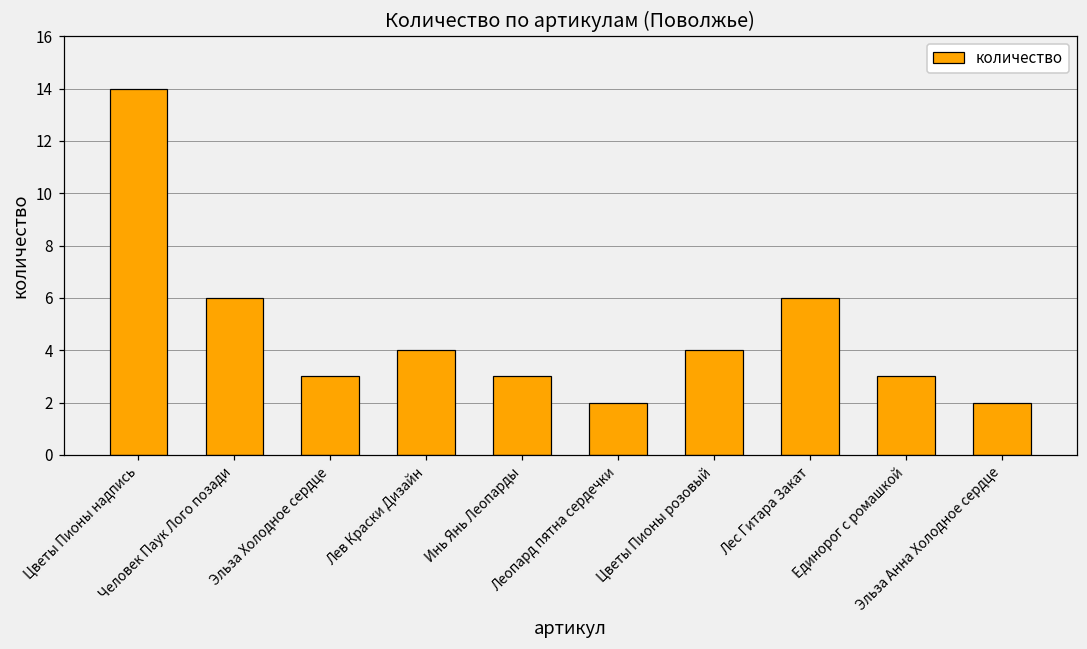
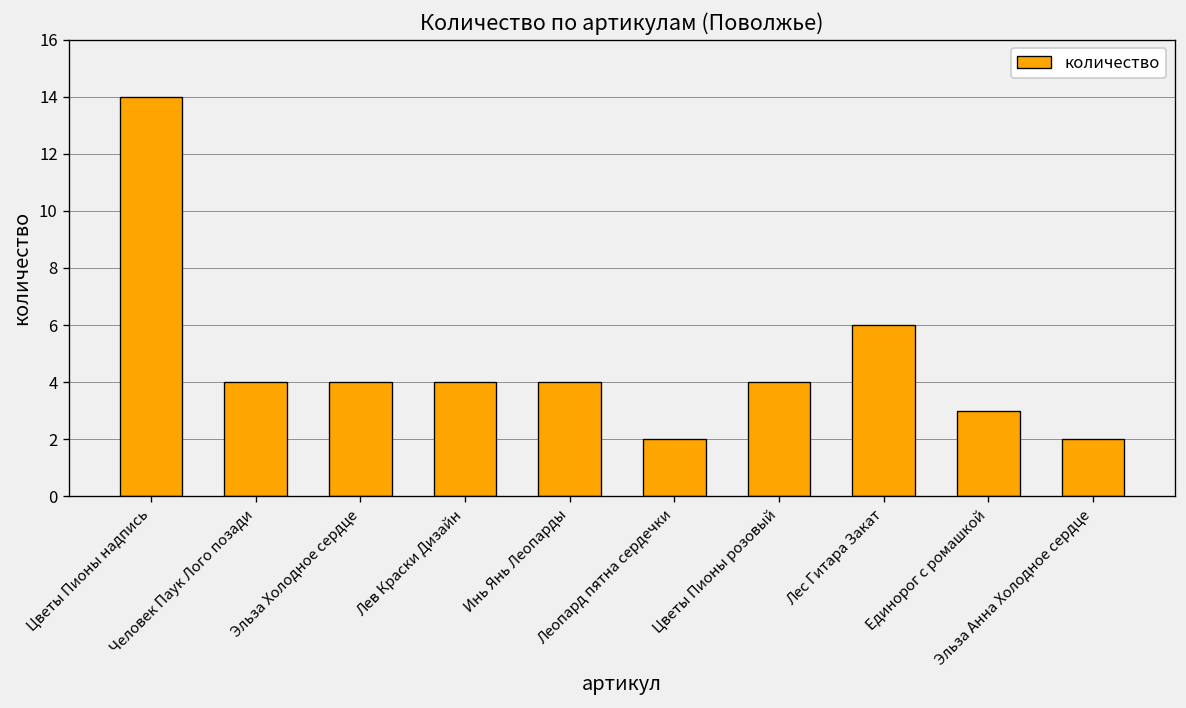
Человек Паук Лого позади: 6 -> 4
Эльза Холодное сердце: 3 -> 4
Инь Янь Леопарды: 3 -> 4
